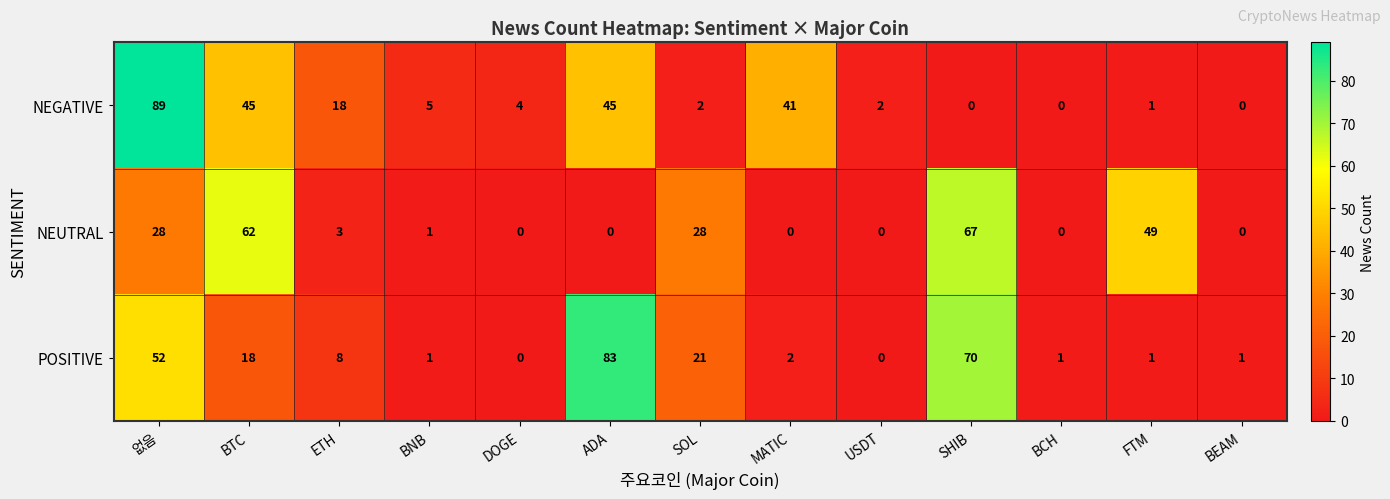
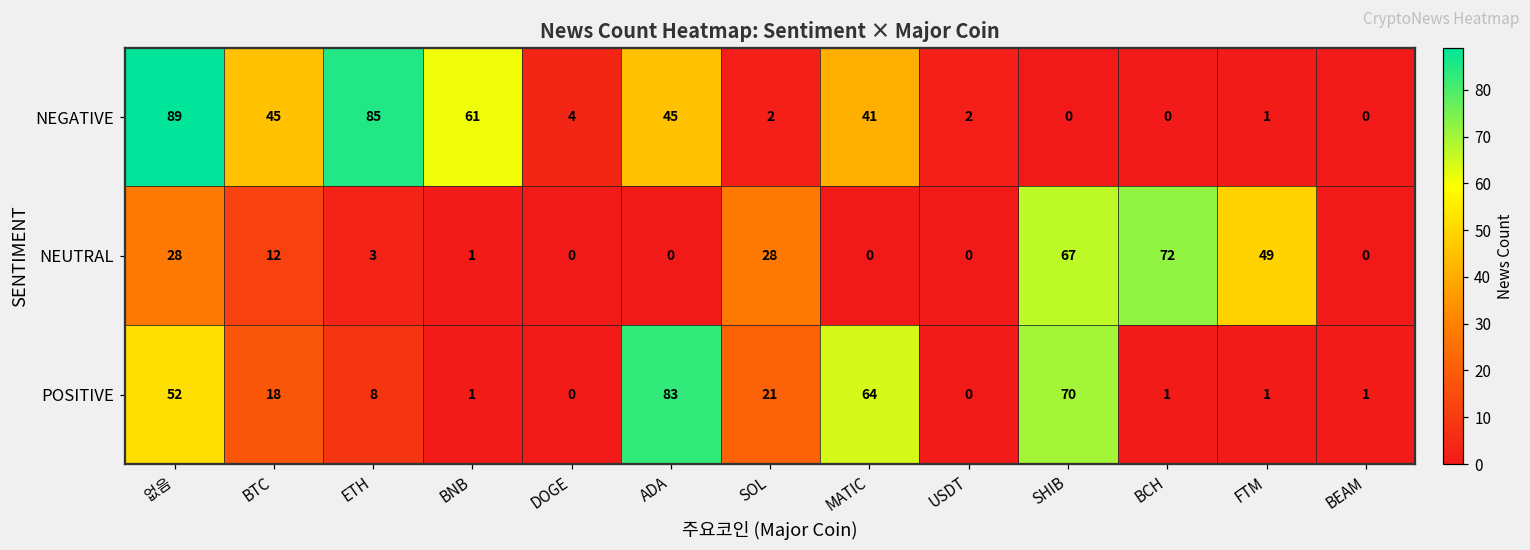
NEGATIVE, ETH: 18 -> 85
NEGATIVE, BNB: 5 -> 61
NEUTRAL, BTC: 62 -> 12
NEUTRAL, BCH: 0 -> 72
POSITIVE, MATIC: 2 -> 64
